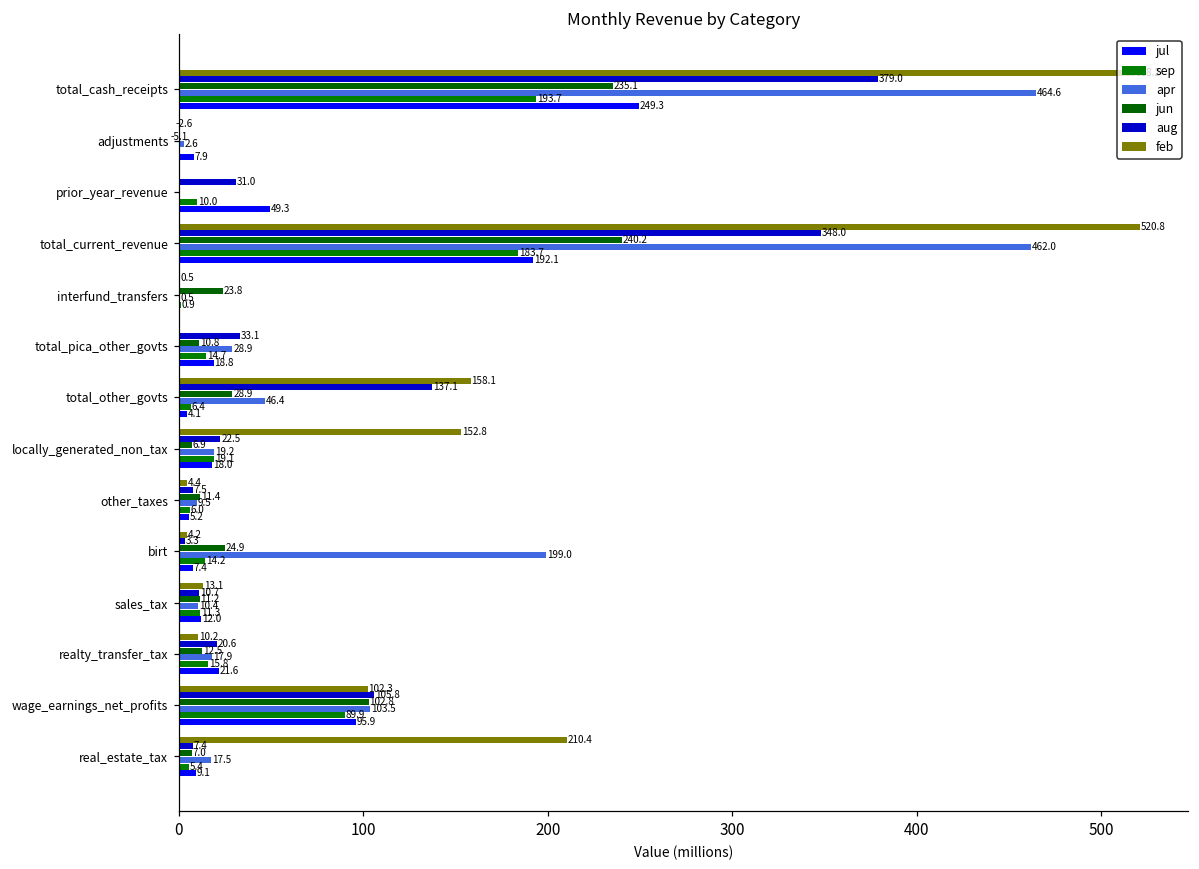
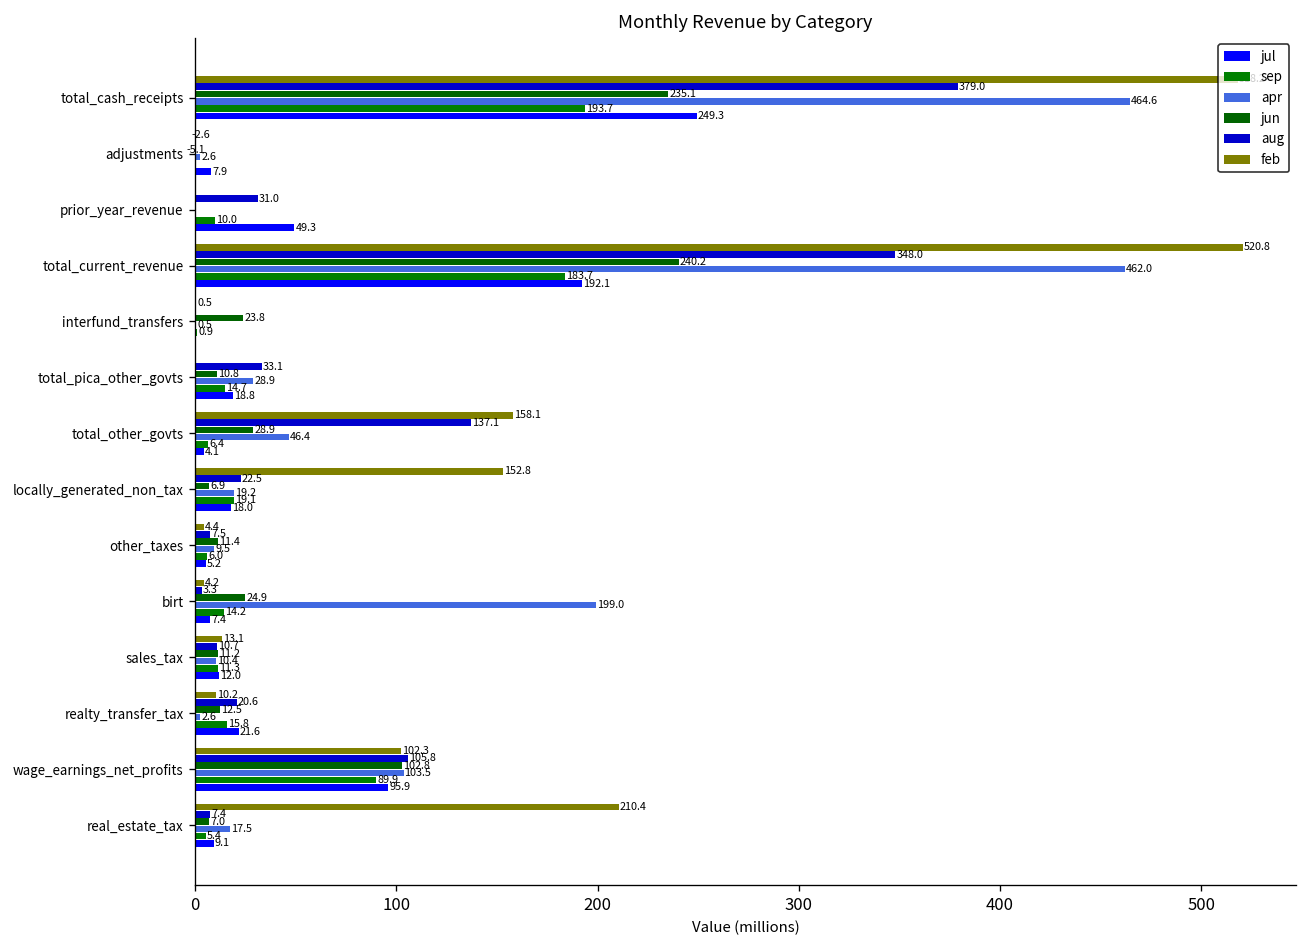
apr, realty_transfer_tax: 17.9 -> 2.6
